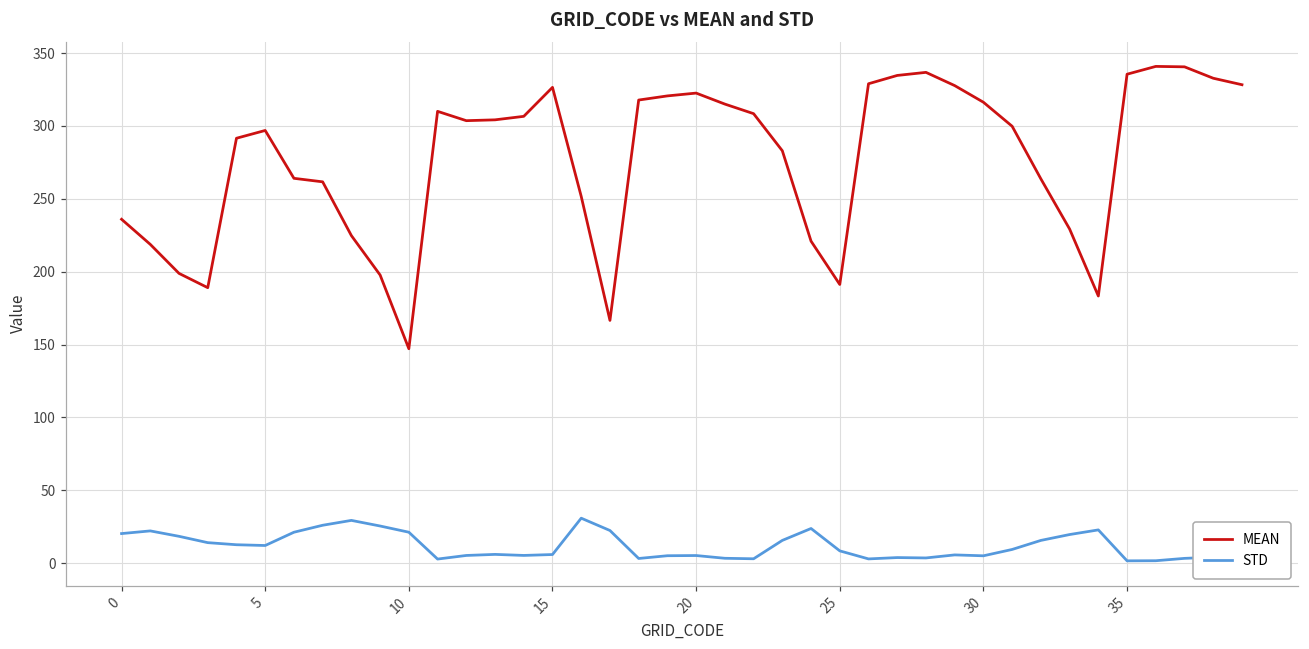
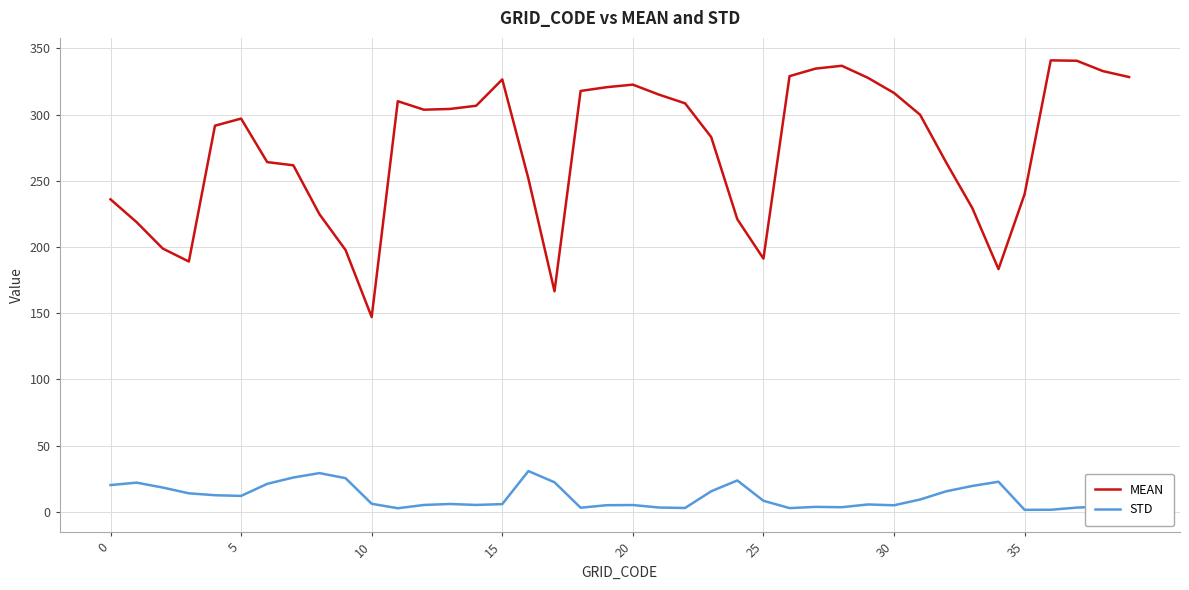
STD, 10: 21 -> 6
MEAN, 35: 336 -> 240
